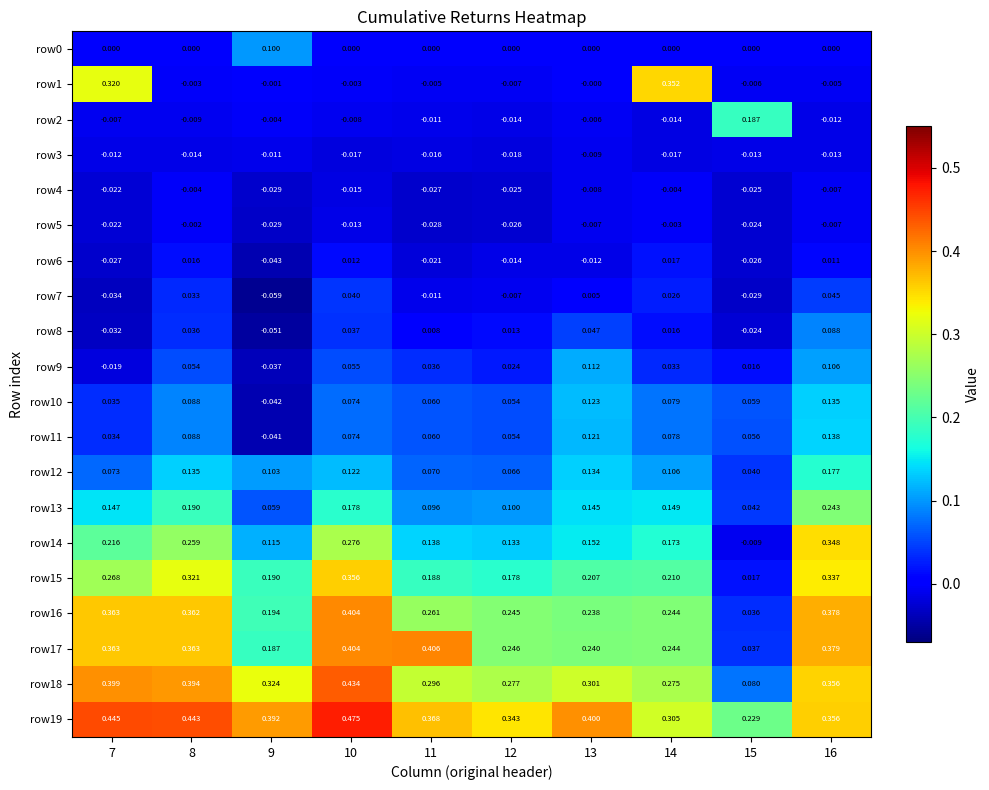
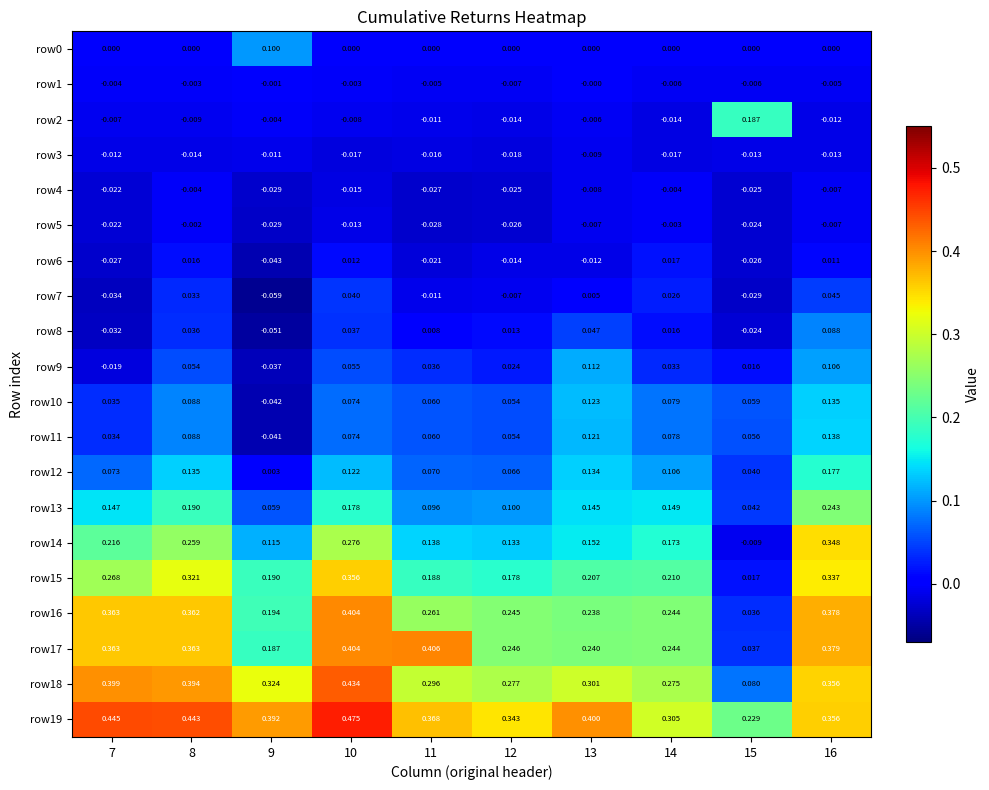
row1, 7: 0.320 -> -0.004
row1, 14: 0.352 -> -0.006
row12, 9: 0.103 -> 0.003
